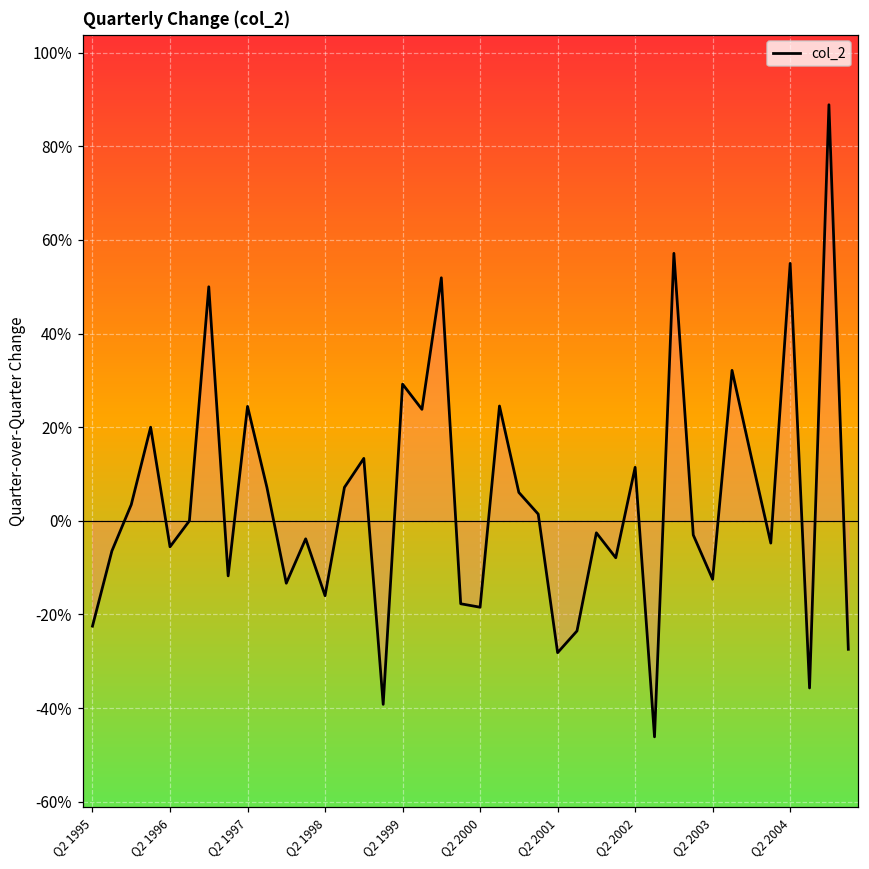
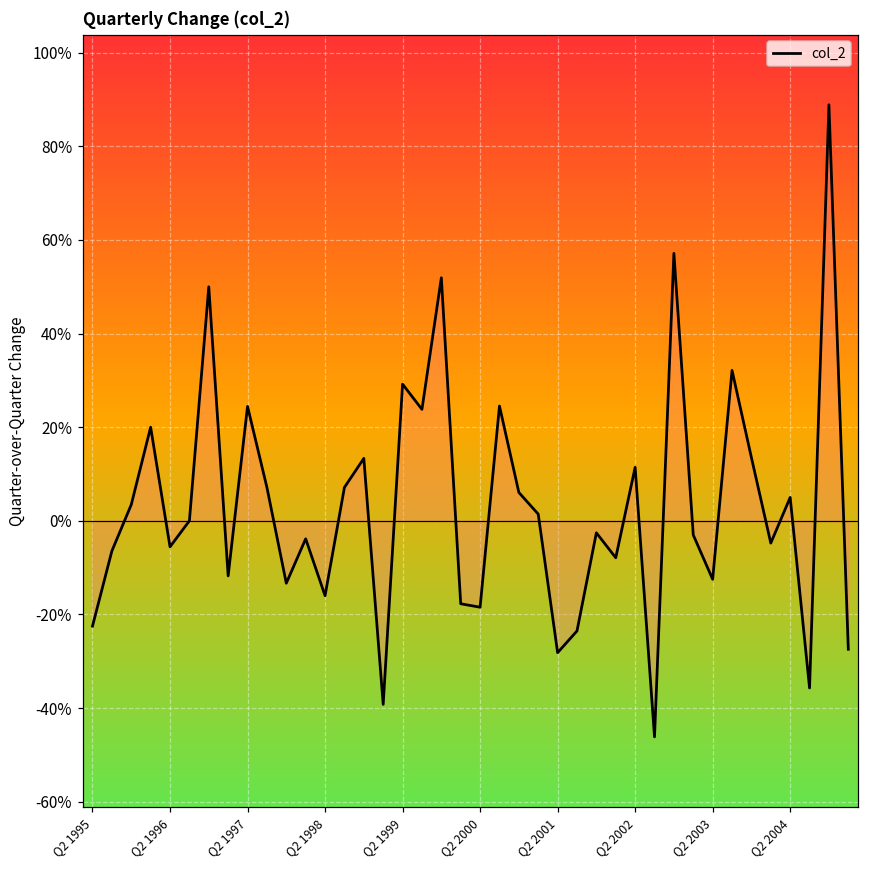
col_2, Q2 2004: 55% -> 5%
